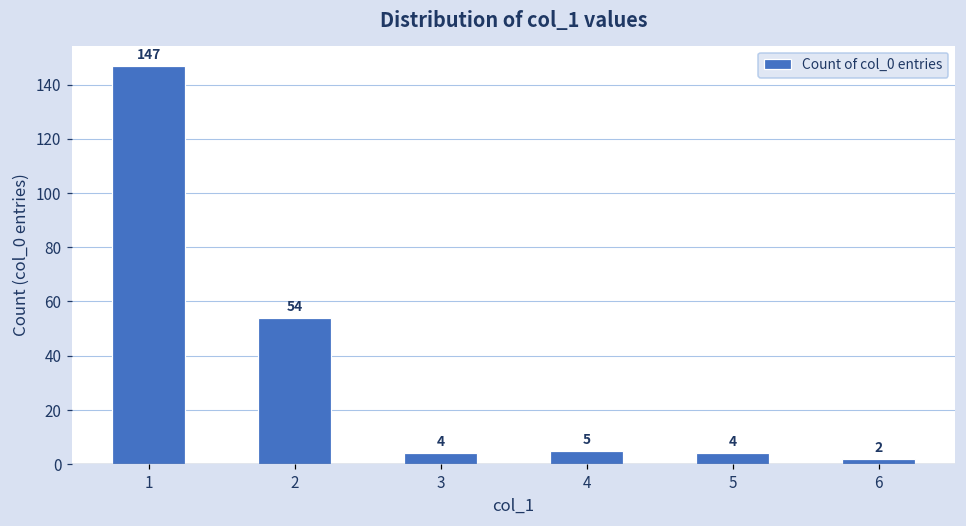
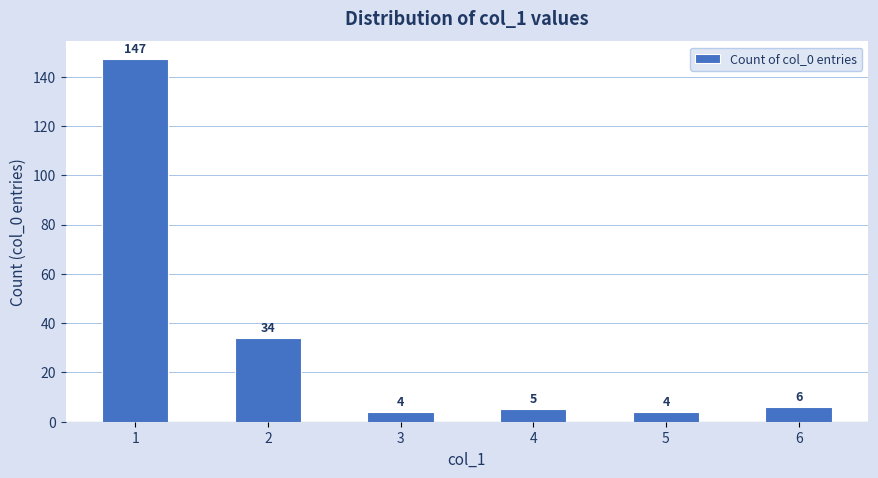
2: 54 -> 34
6: 2 -> 6
